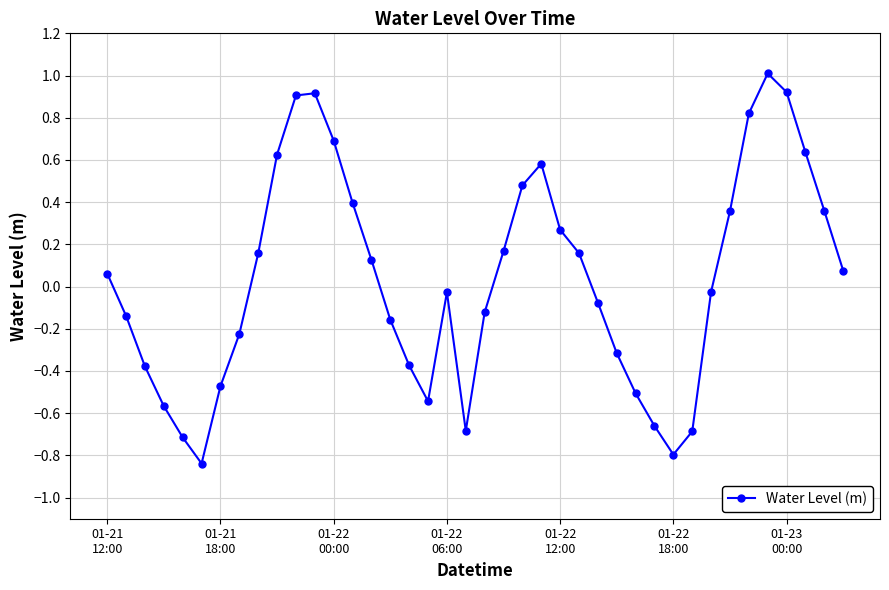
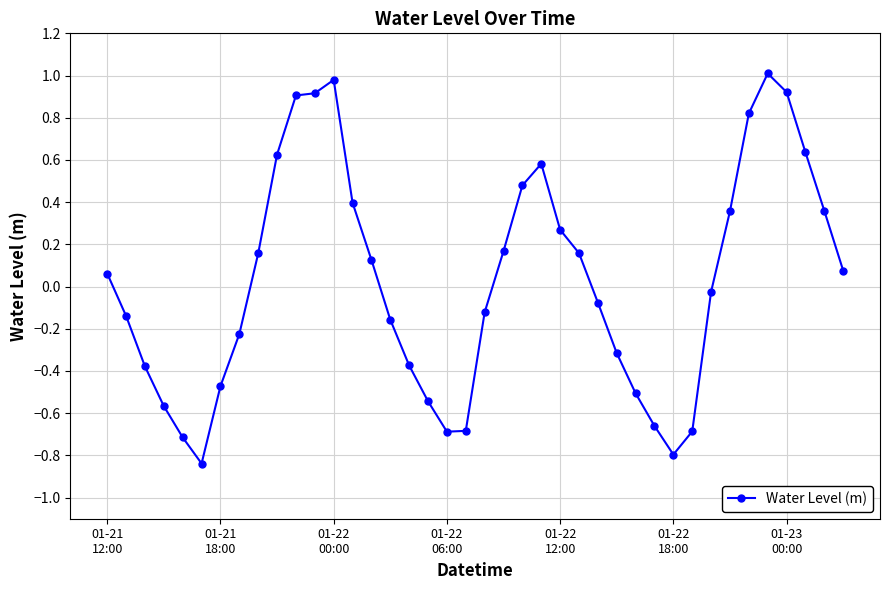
01-22 00:00: 0.69 -> 0.98
01-22 06:00: -0.03 -> -0.69
